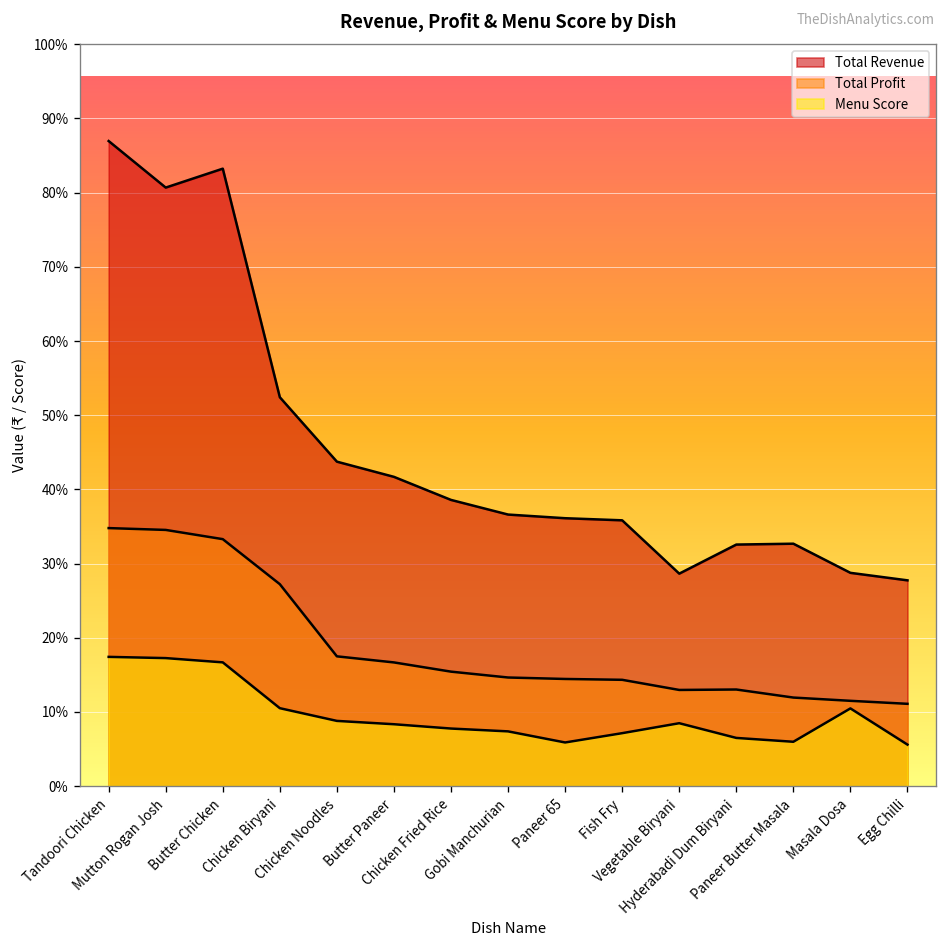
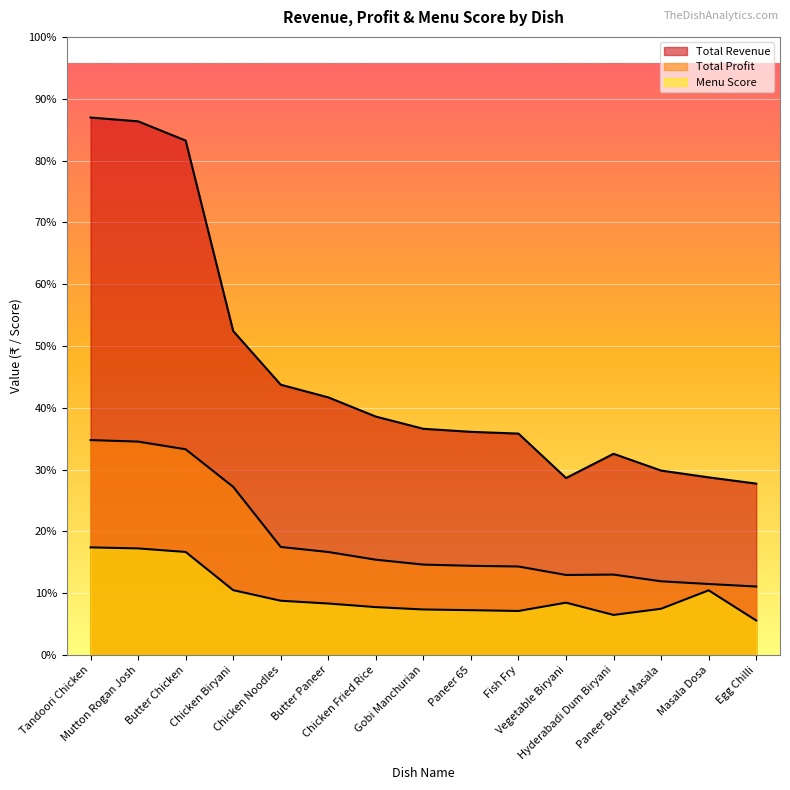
Total Revenue, Mutton Rogan Josh: 81% -> 86%
Menu Score, Paneer 65: 6% -> 7%
Total Revenue, Paneer Butter Masala: 33% -> 30%
Menu Score, Paneer Butter Masala: 6% -> 7%
